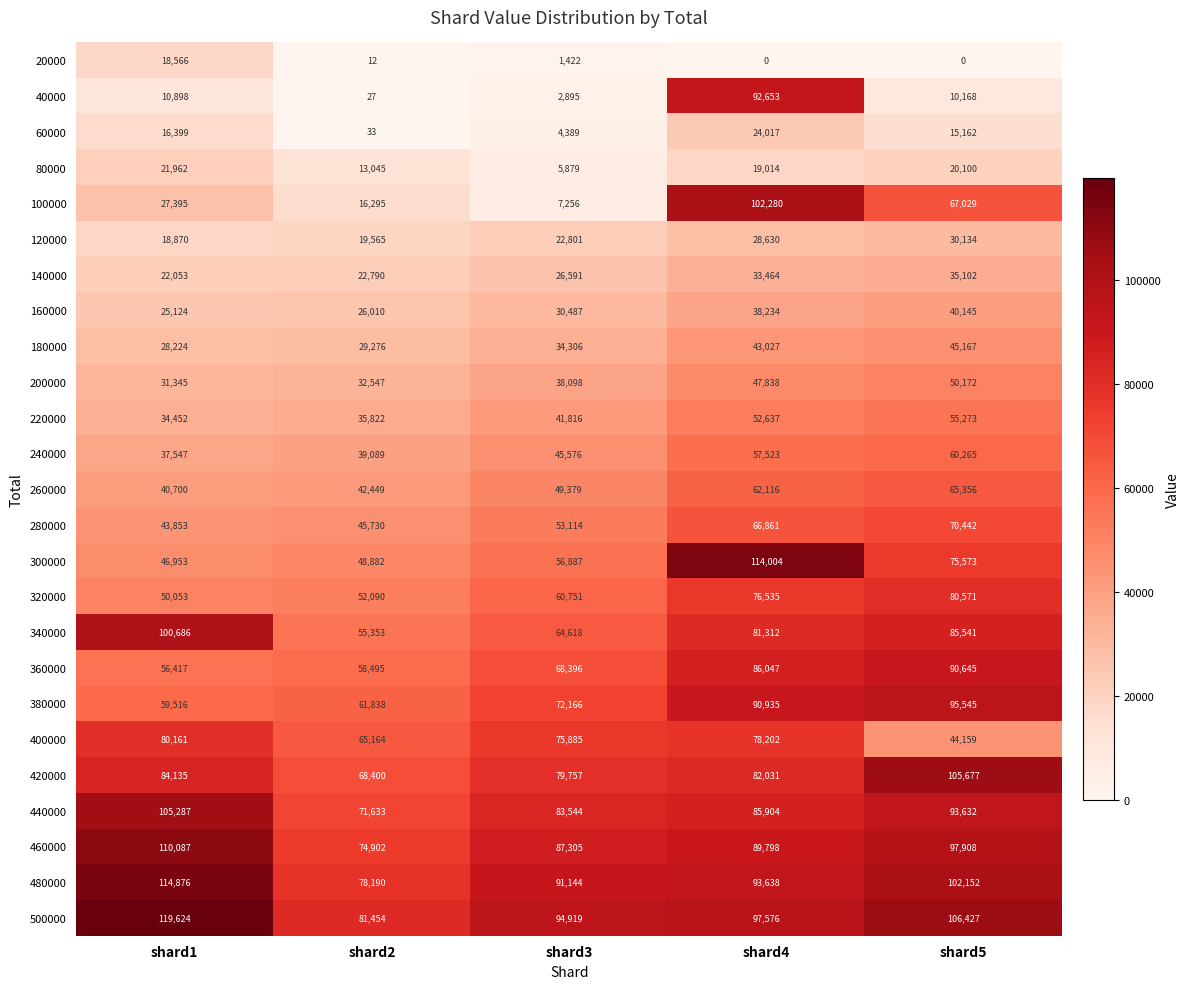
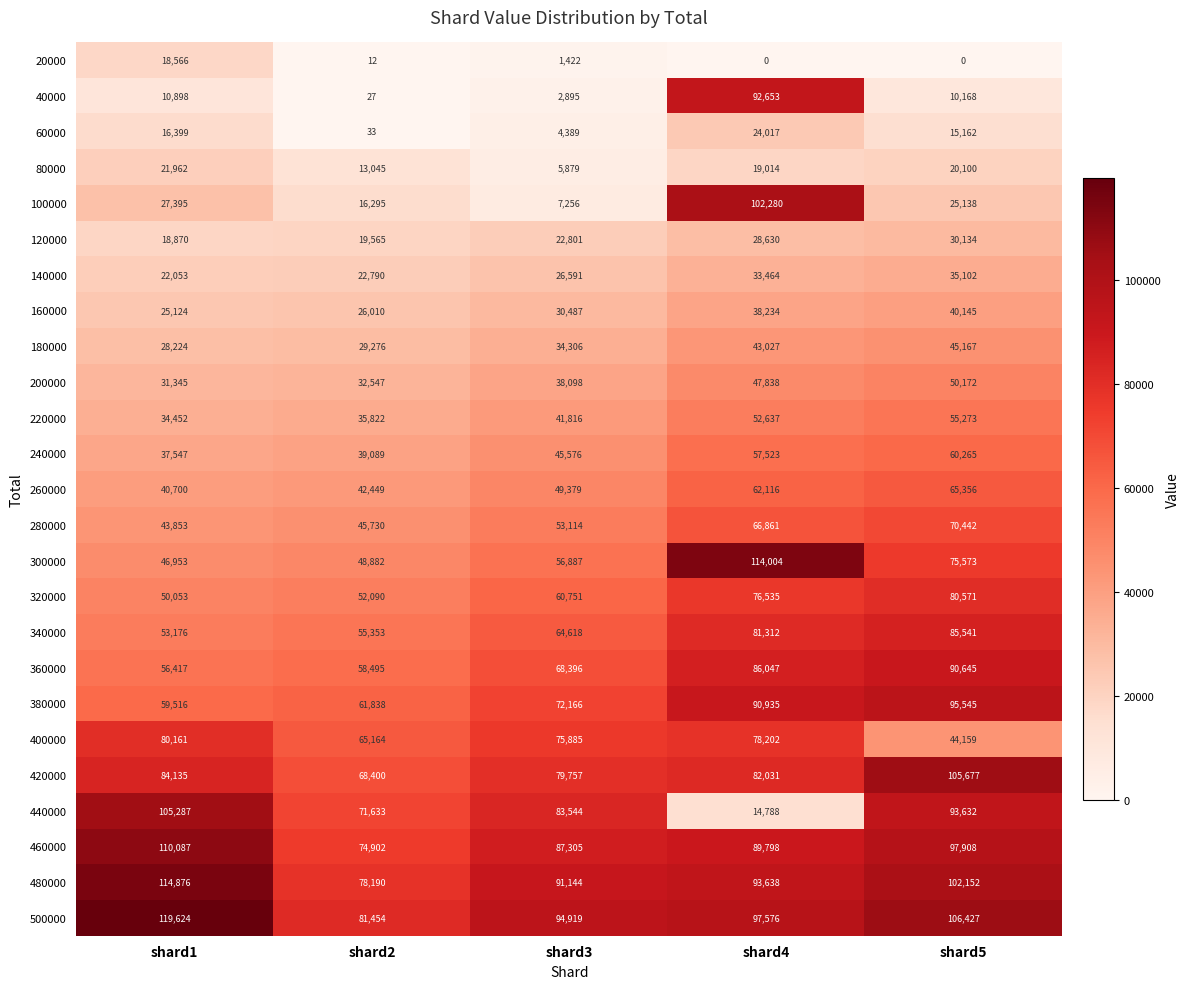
100000, shard5: 67,029 -> 25,138
340000, shard1: 100,686 -> 53,176
440000, shard4: 85,904 -> 14,788
